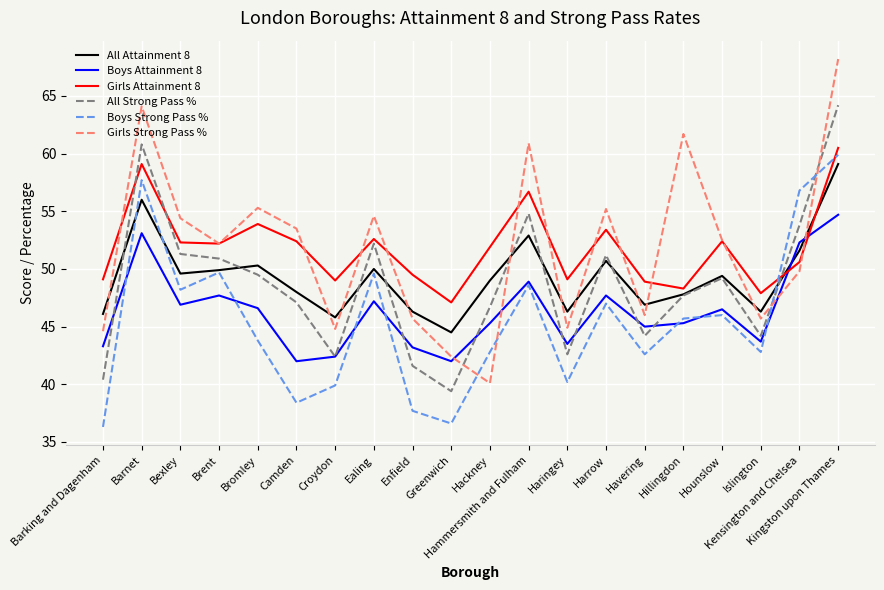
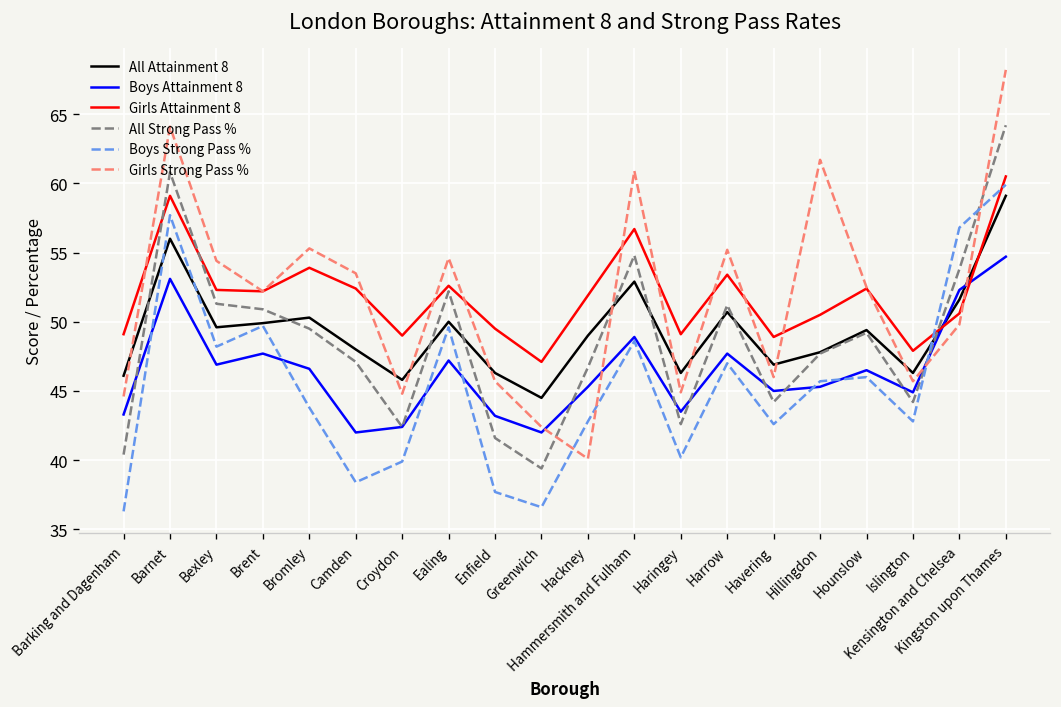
Girls Attainment 8, Hillingdon: 48.3 -> 50.5
Boys Attainment 8, Islington: 43.7 -> 44.9
